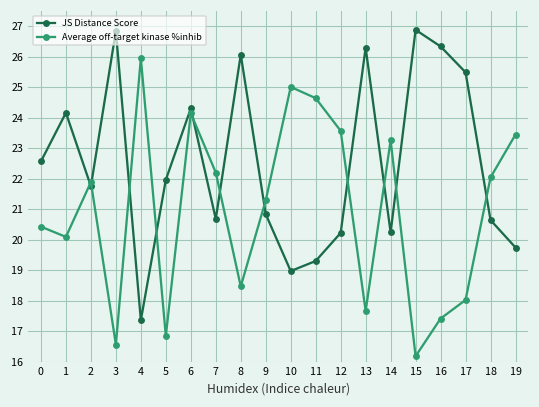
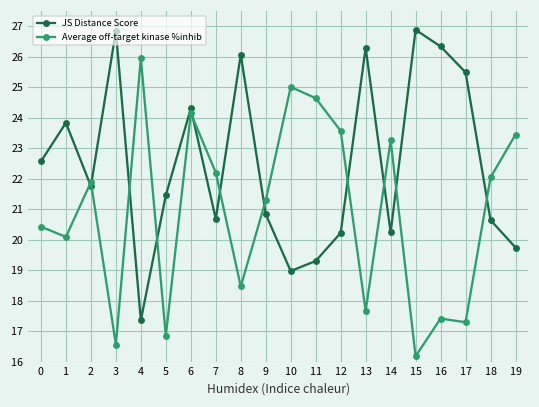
JS Distance Score, 1: 24.2 -> 23.8
JS Distance Score, 5: 22.0 -> 21.5
Average off-target kinase %inhib, 17: 18.0 -> 17.3
